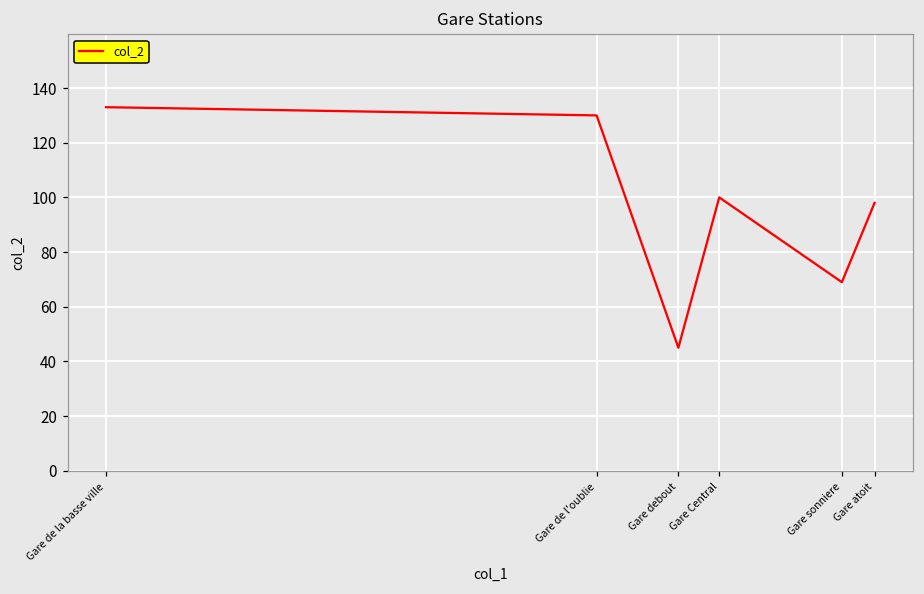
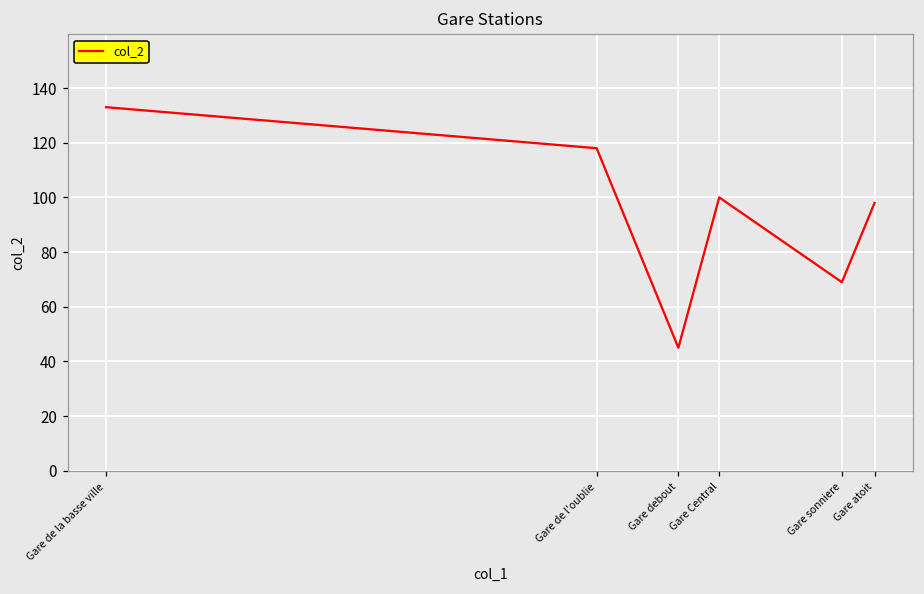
Gare de l'oublie: 130 -> 118
